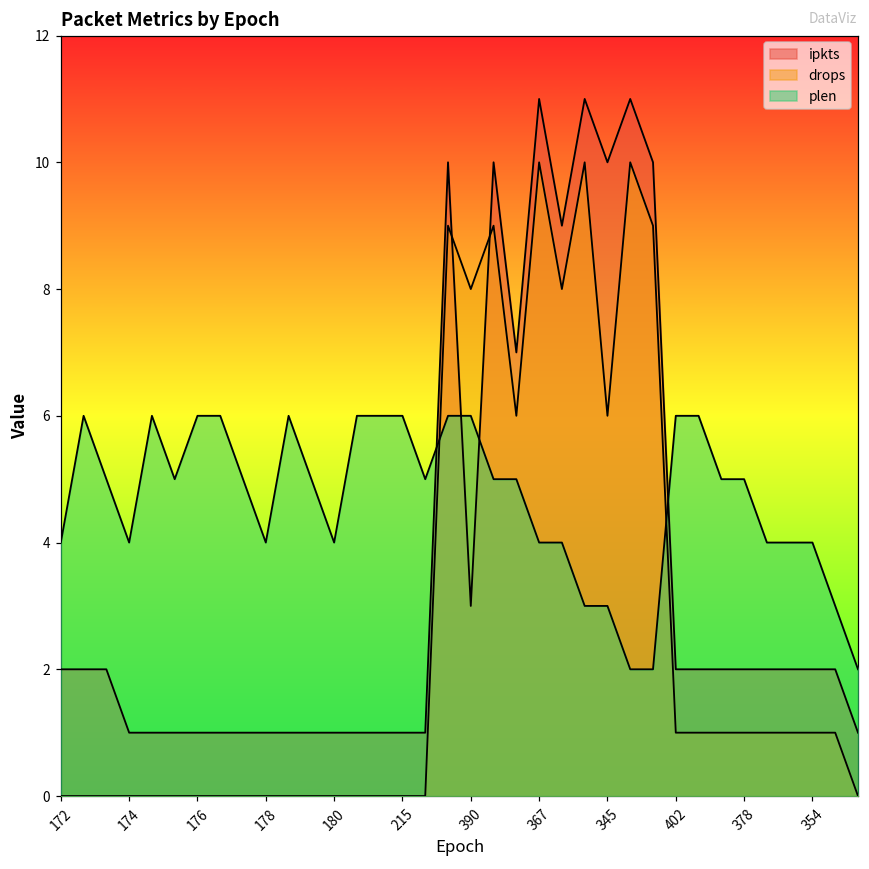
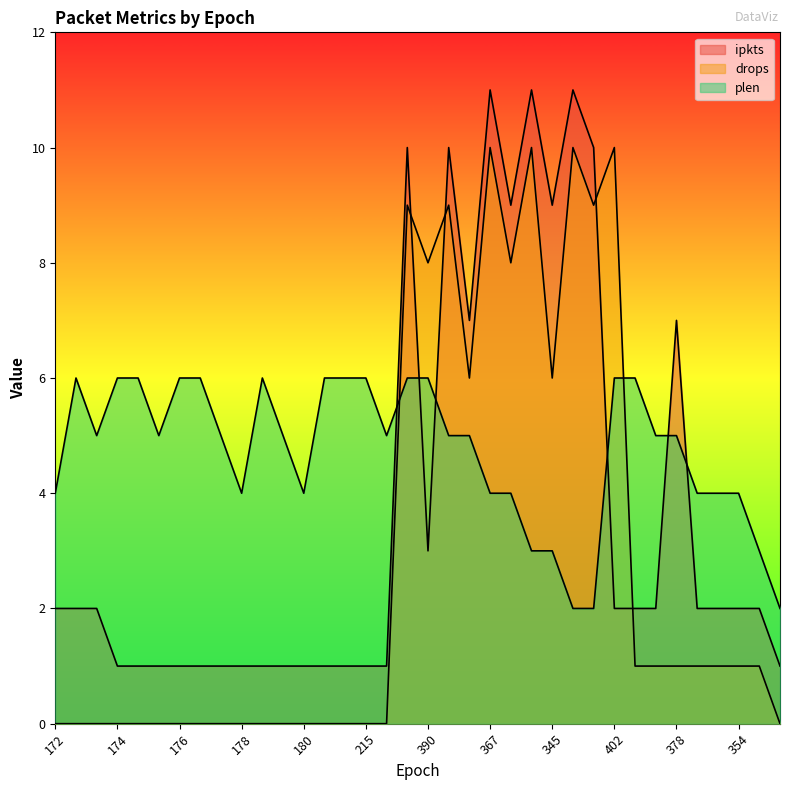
plen, 174: 4 -> 6
ipkts, 345: 10 -> 9
drops, 402: 1 -> 10
ipkts, 378: 2 -> 7
